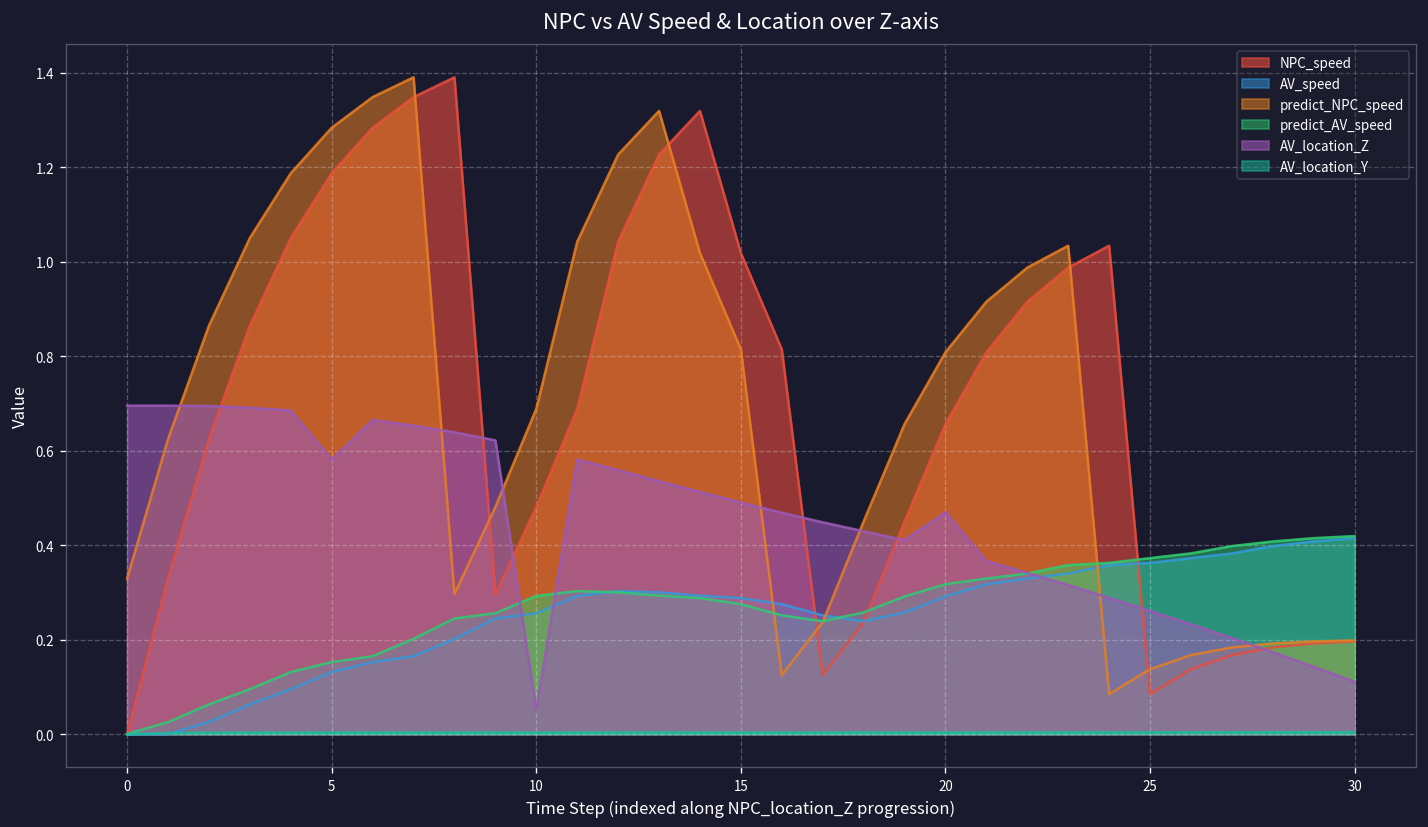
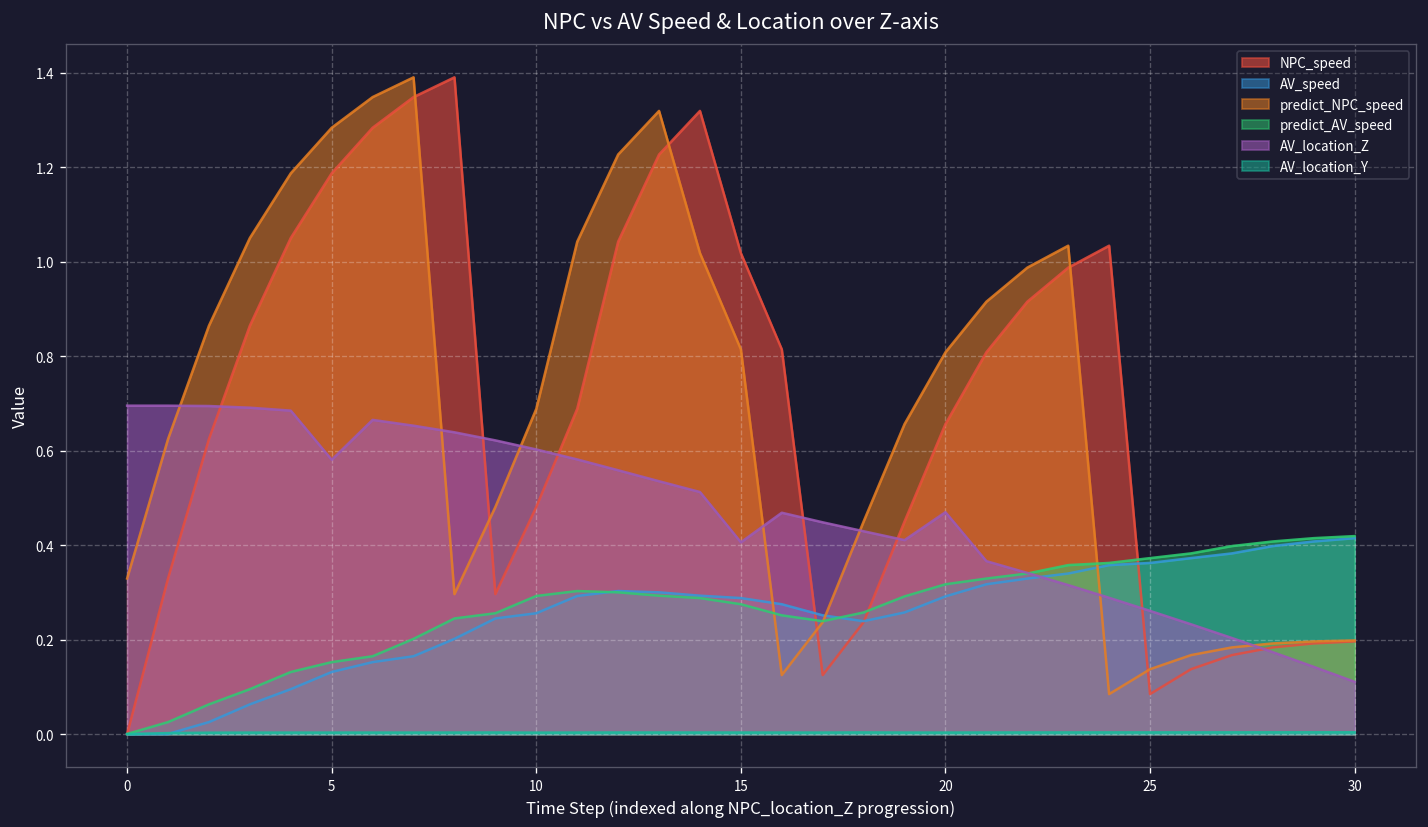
AV_location_Z, 10: 0.05 -> 0.60
AV_location_Z, 15: 0.49 -> 0.41
